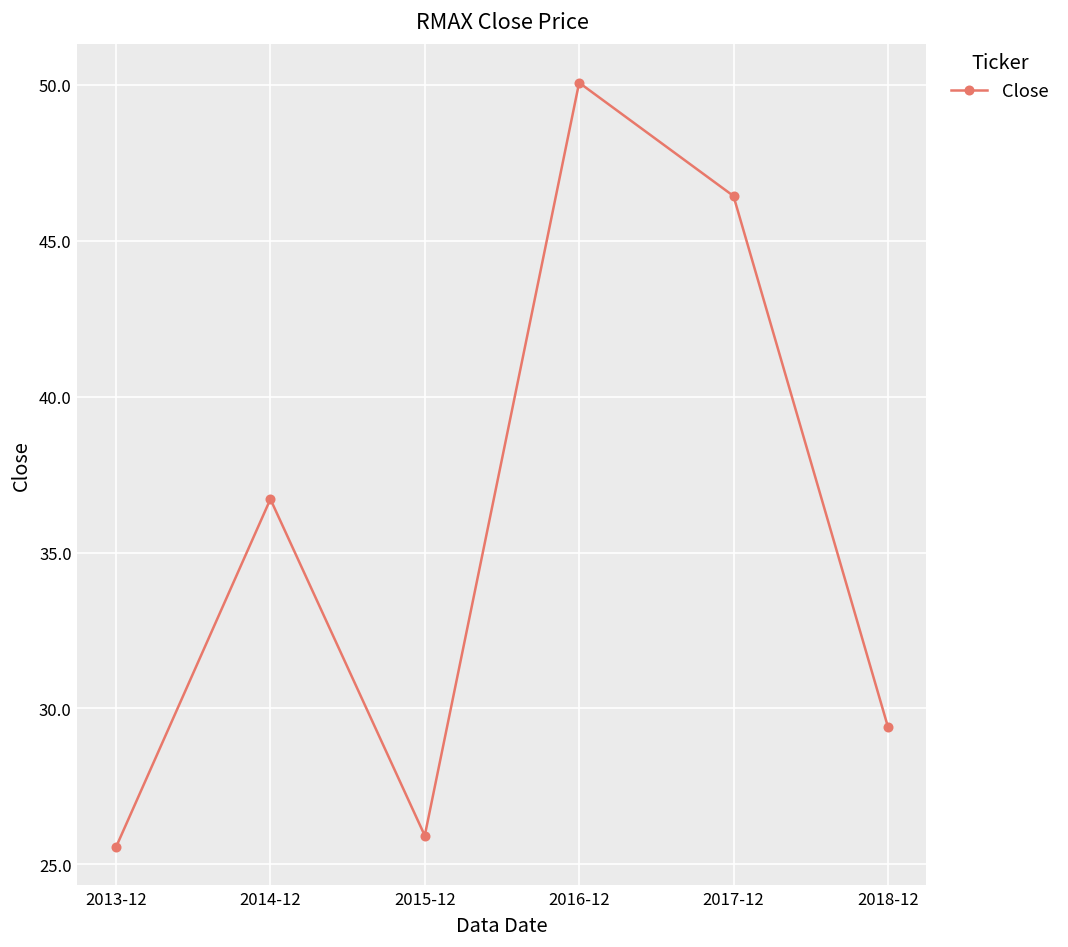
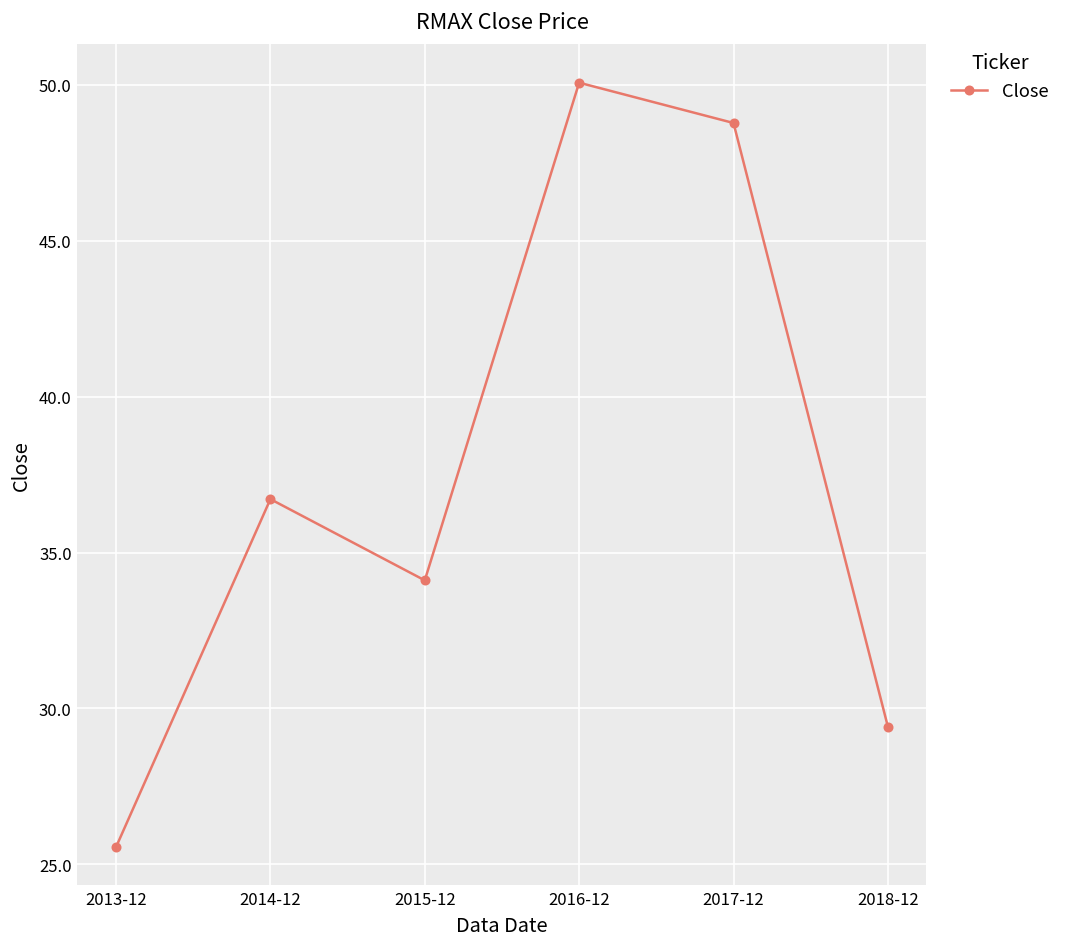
2015-12: 25.9 -> 34.1
2017-12: 46.4 -> 48.8
